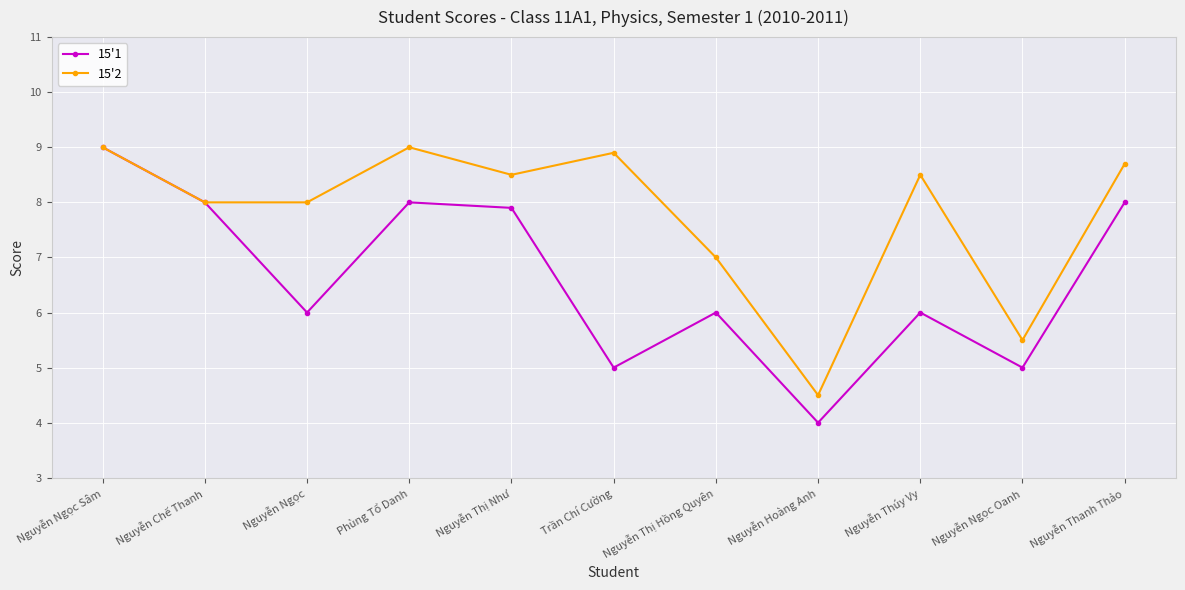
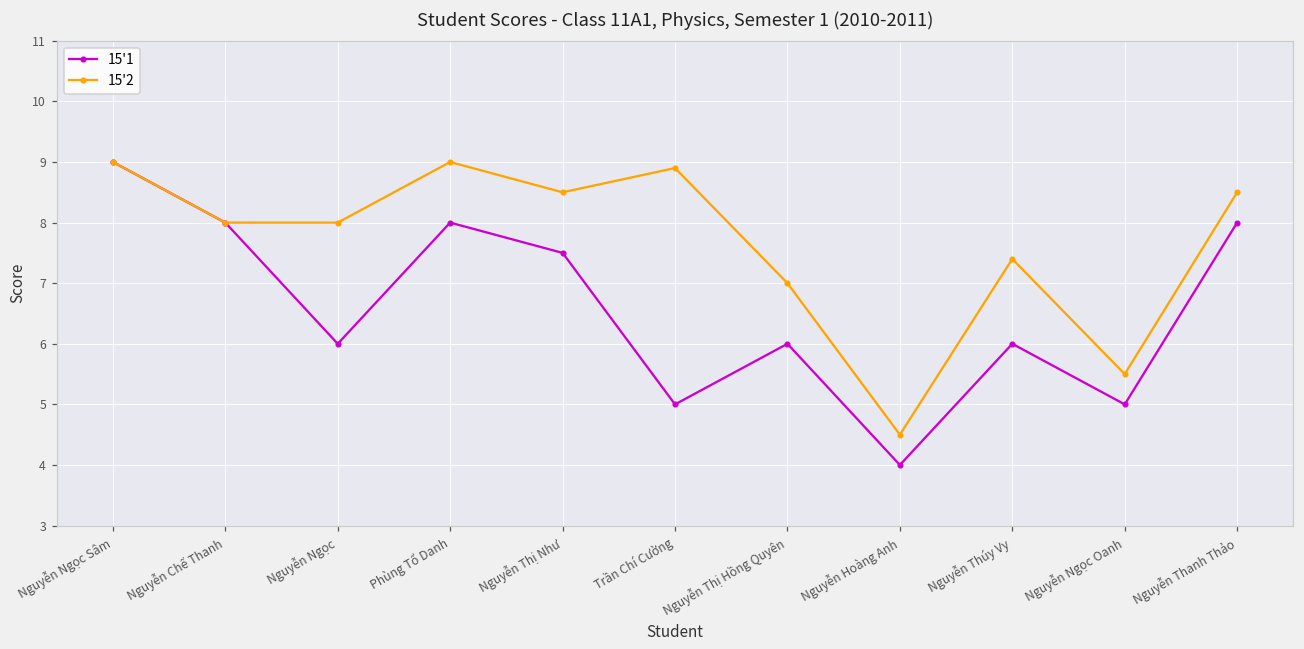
15'1, Nguyễn Thị Như: 7.9 -> 7.5
15'2, Nguyễn Thúy Vy: 8.5 -> 7.4
15'2, Nguyễn Thanh Thảo: 8.7 -> 8.5
